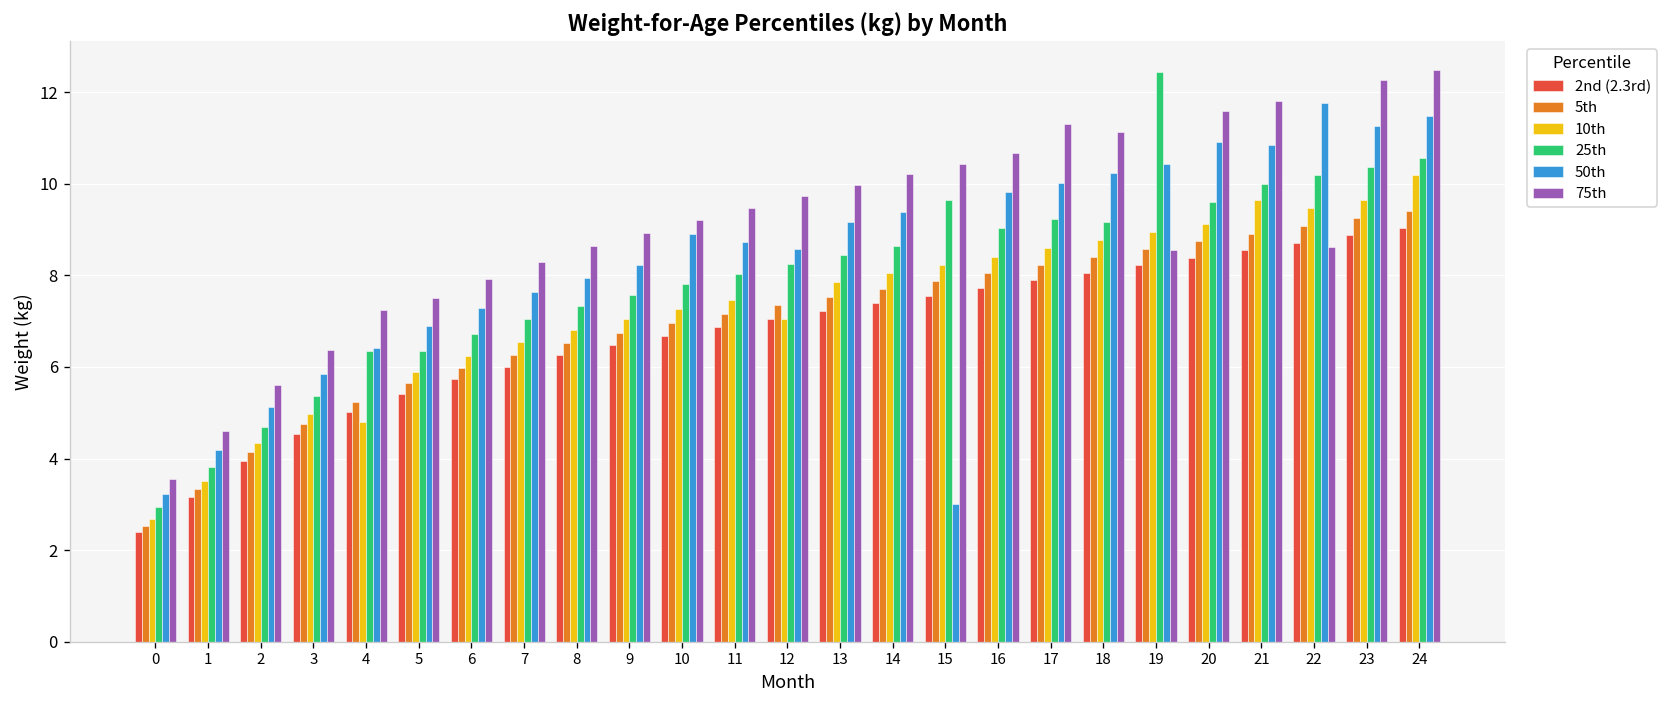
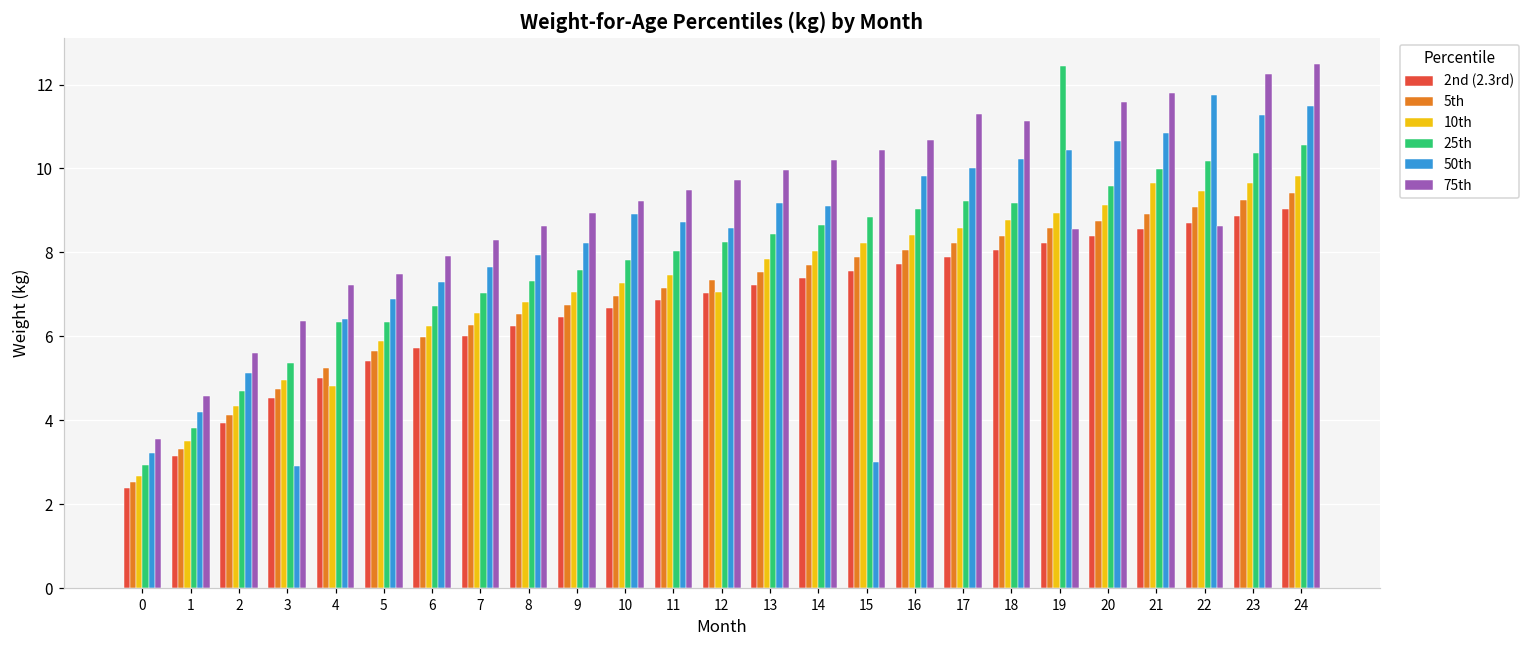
50th, 3: 5.8 -> 2.9
50th, 14: 9.4 -> 9.1
25th, 15: 9.6 -> 8.8
50th, 20: 10.9 -> 10.6
10th, 24: 10.2 -> 9.8
